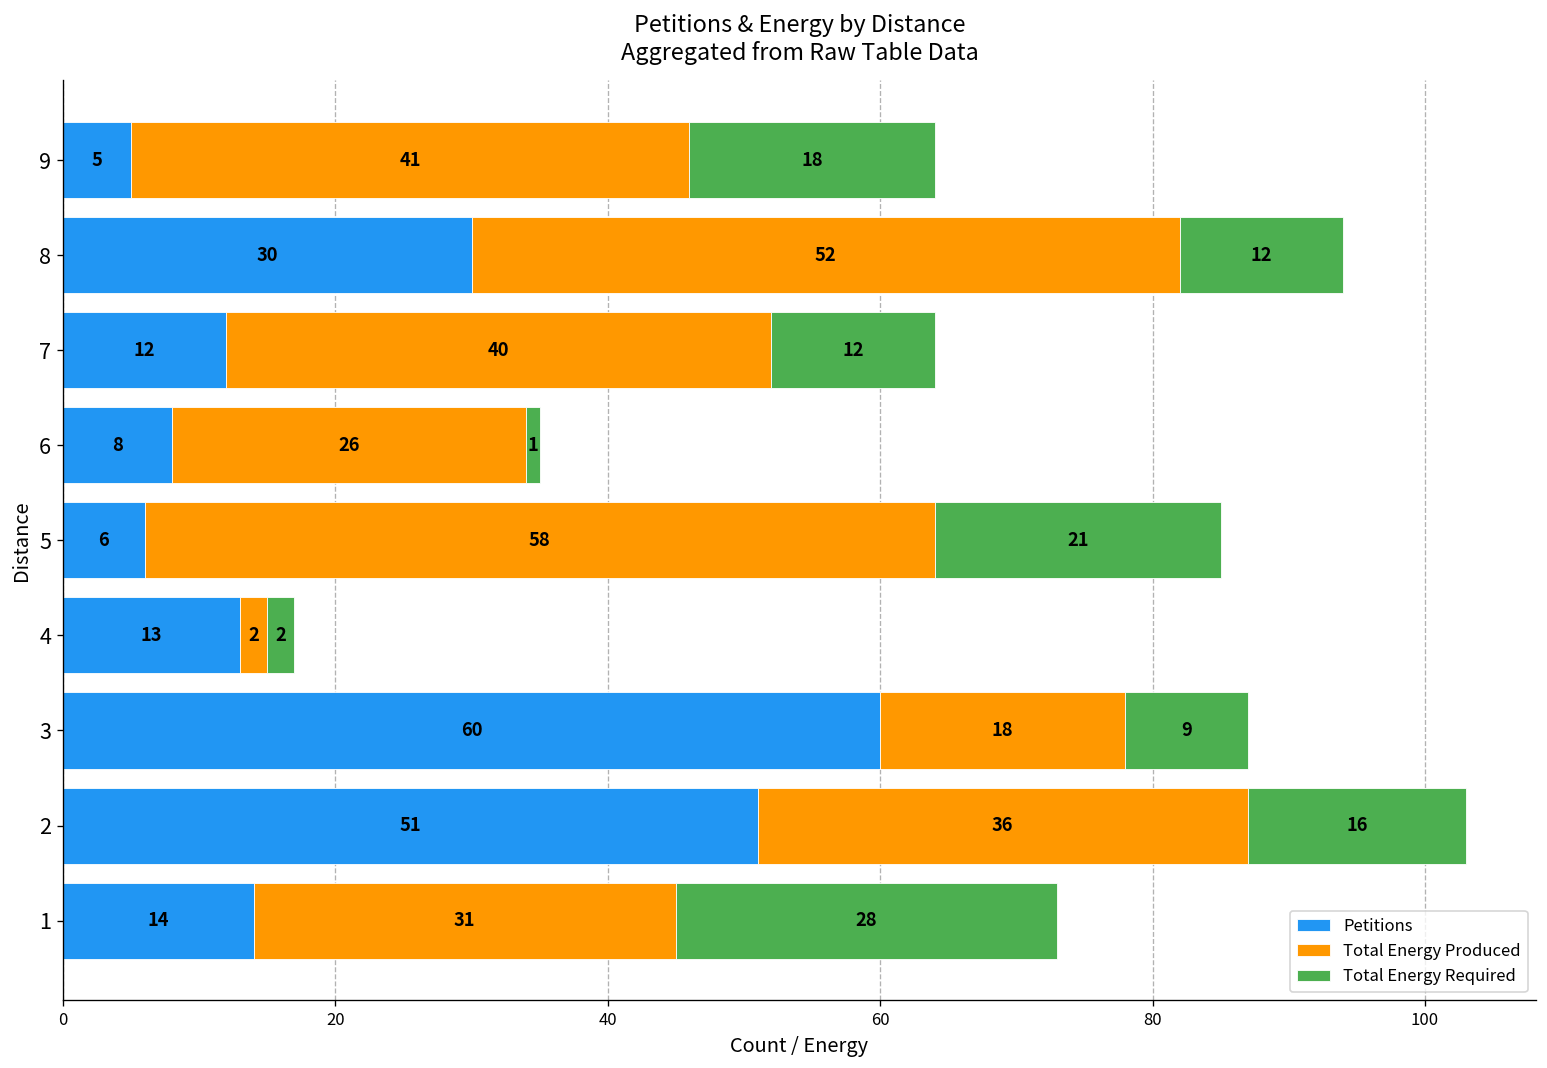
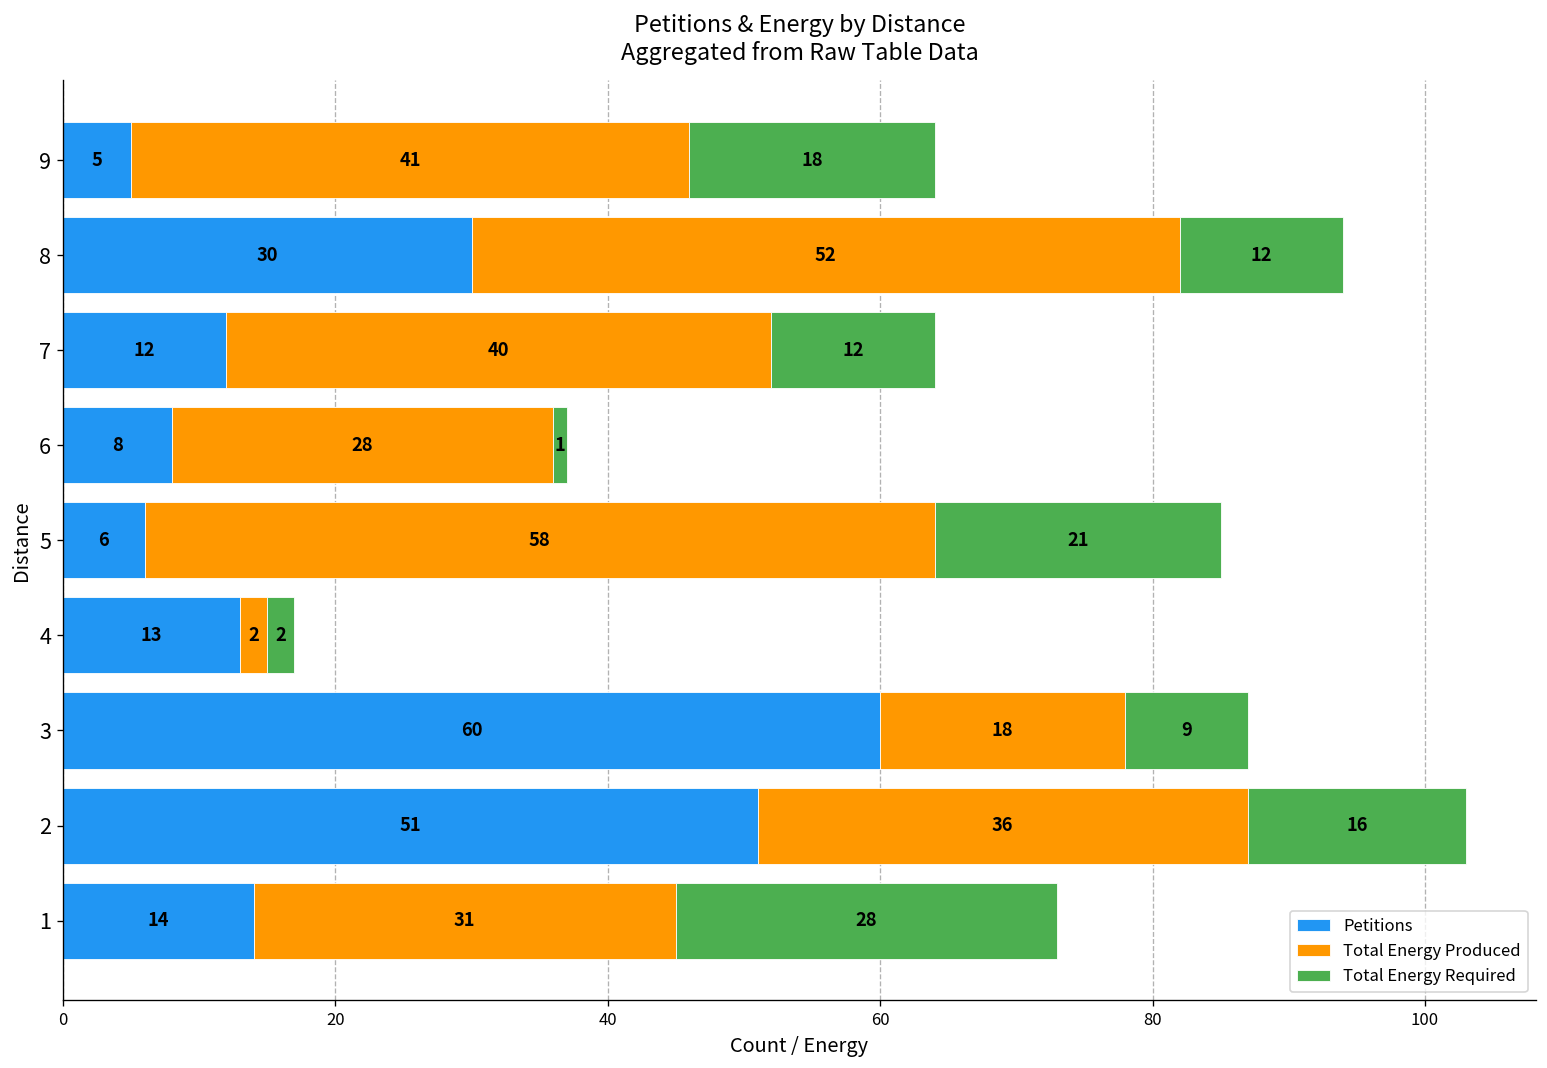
Total Energy Produced, 6: 26 -> 28
